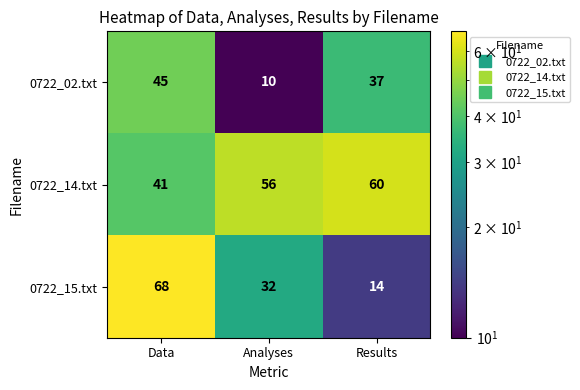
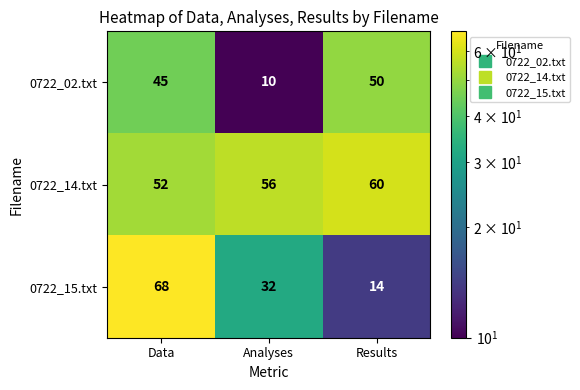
0722_02.txt, Results: 37 -> 50
0722_14.txt, Data: 41 -> 52
